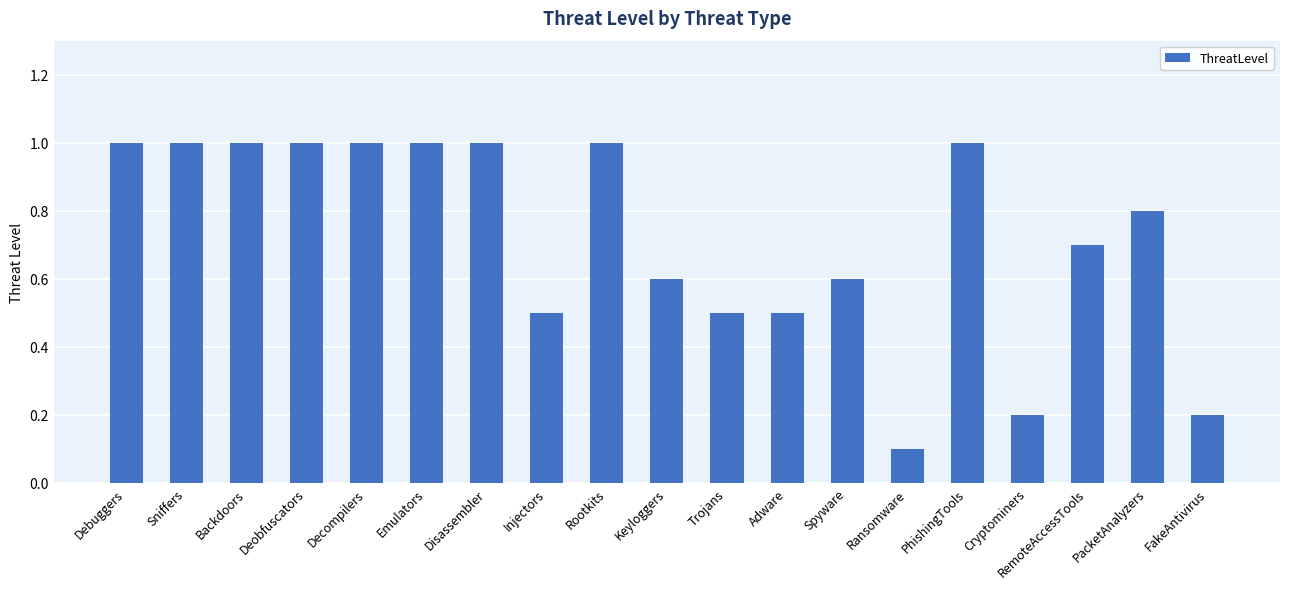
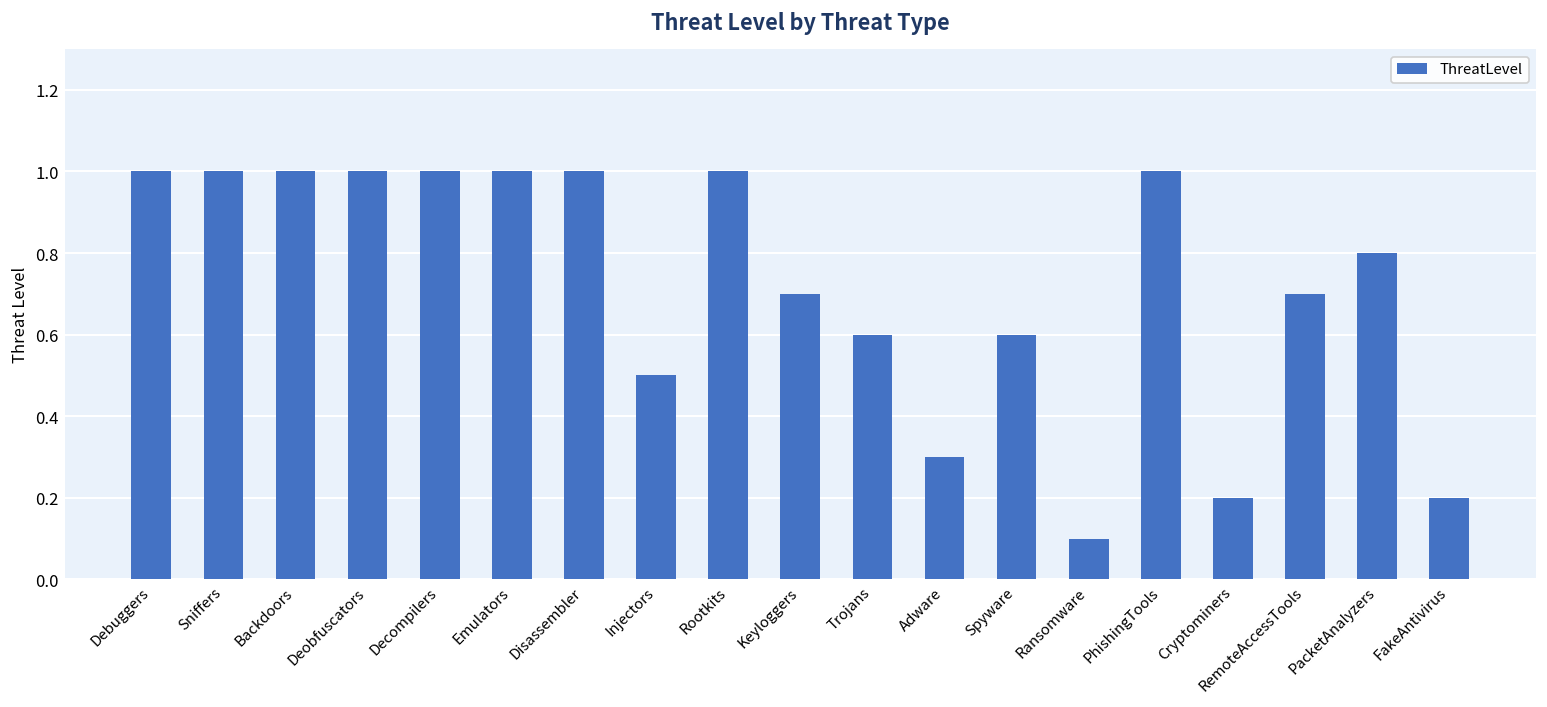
Keyloggers: 0.6 -> 0.7
Trojans: 0.5 -> 0.6
Adware: 0.5 -> 0.3
